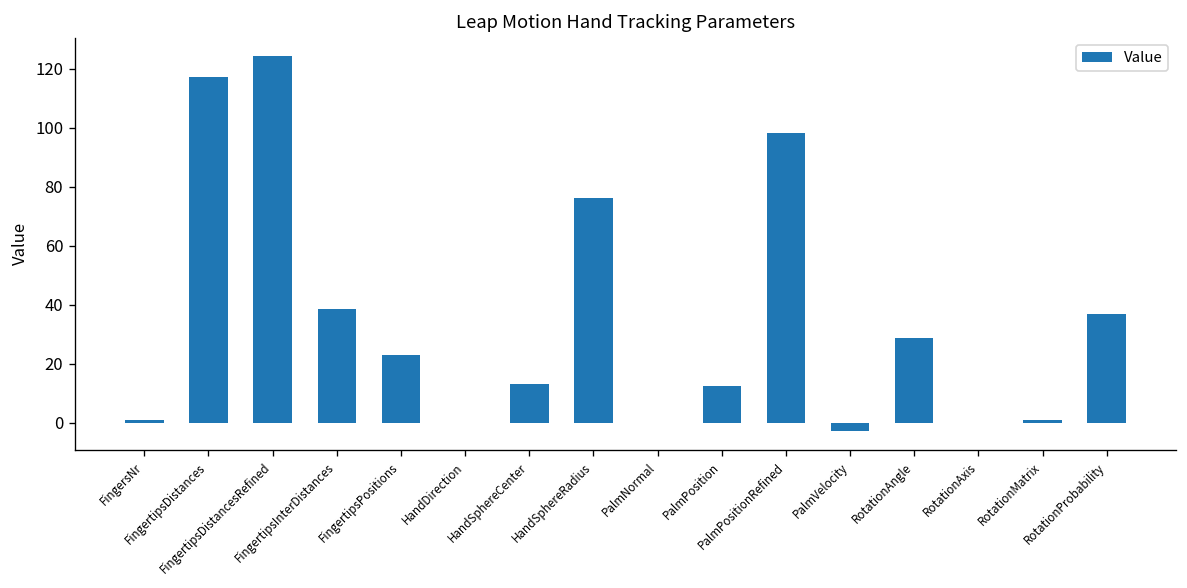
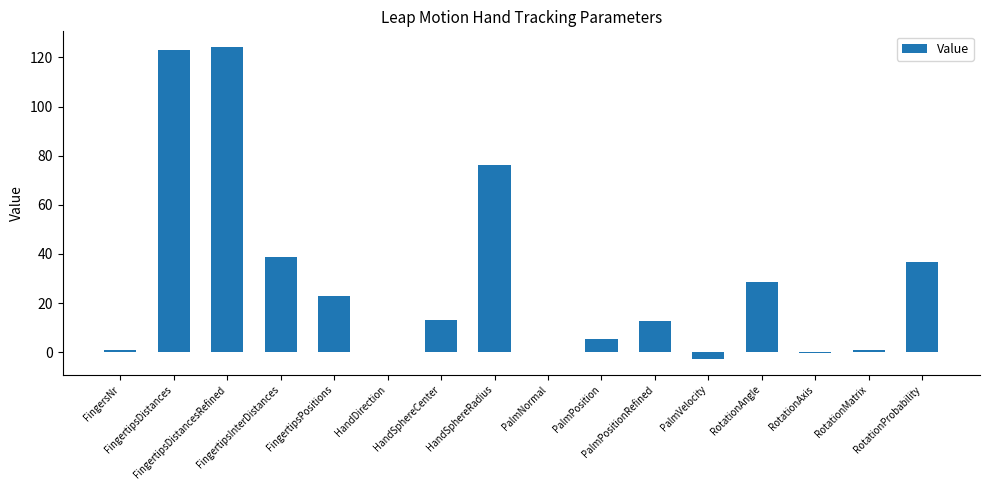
FingertipsDistances: 117 -> 123
PalmPosition: 12 -> 5
PalmPositionRefined: 98 -> 13
